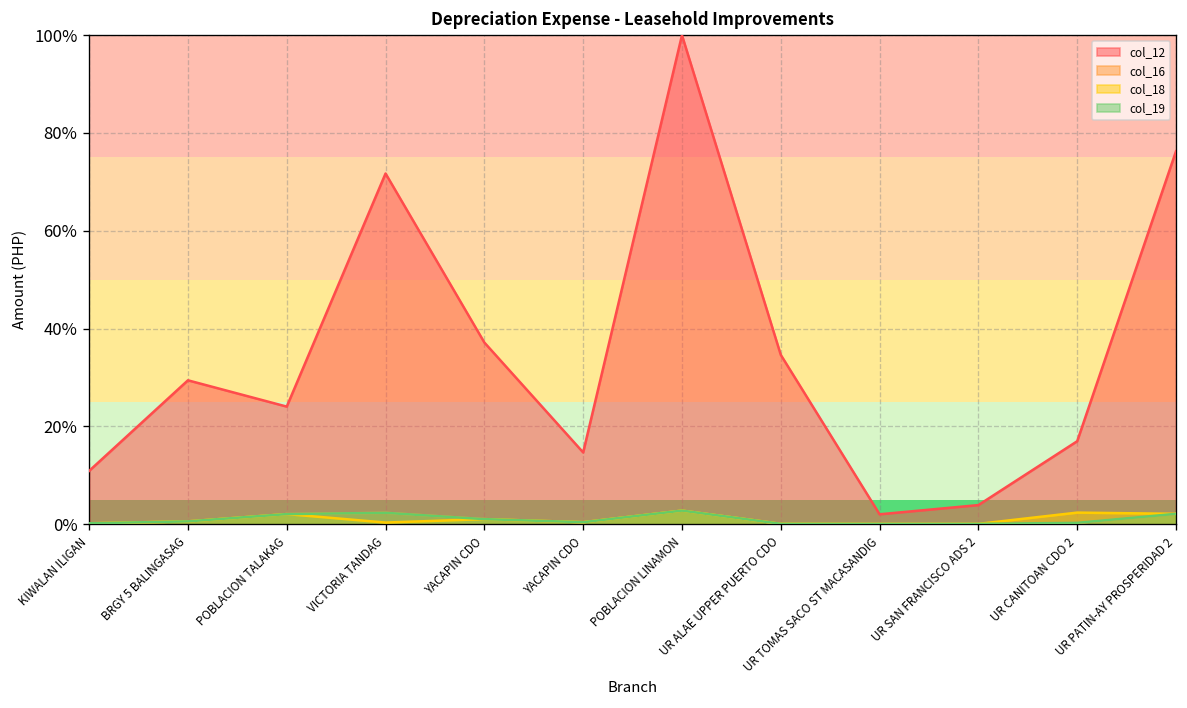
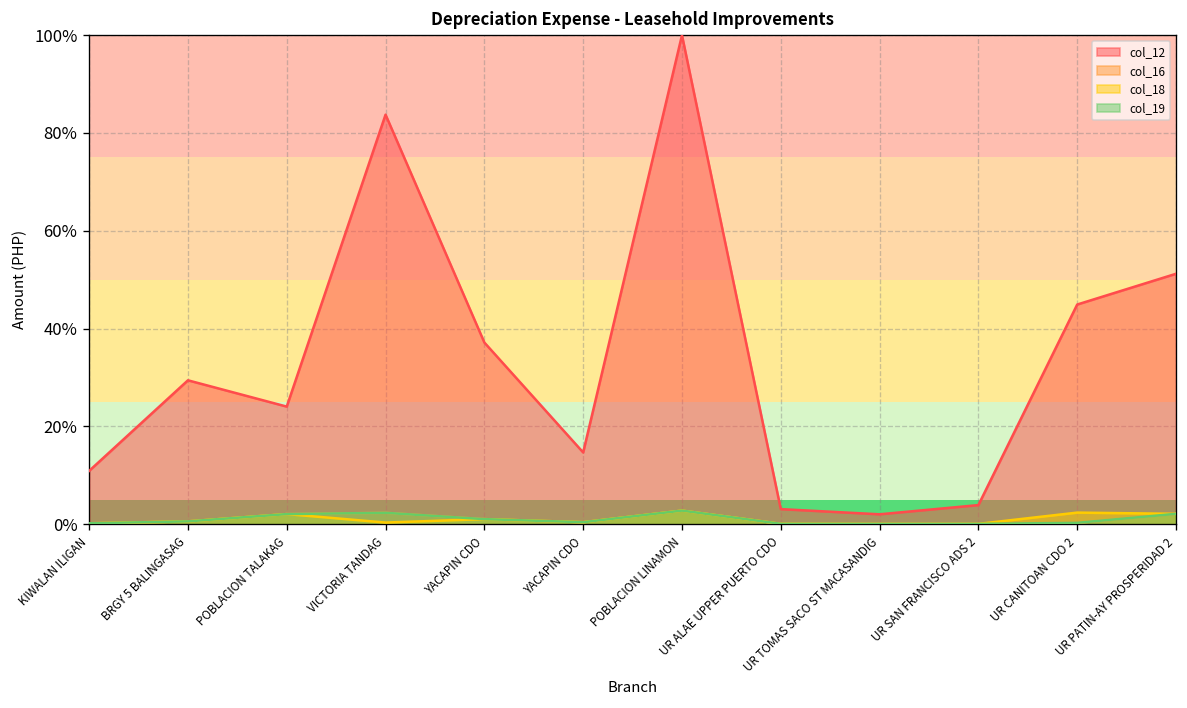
col_12, VICTORIA TANDAG: 72% -> 84%
col_12, UR ALAE UPPER PUERTO CDO: 35% -> 3%
col_12, UR CANITOAN CDO 2: 17% -> 45%
col_12, UR PATIN-AY PROSPERIDAD 2: 76% -> 51%
